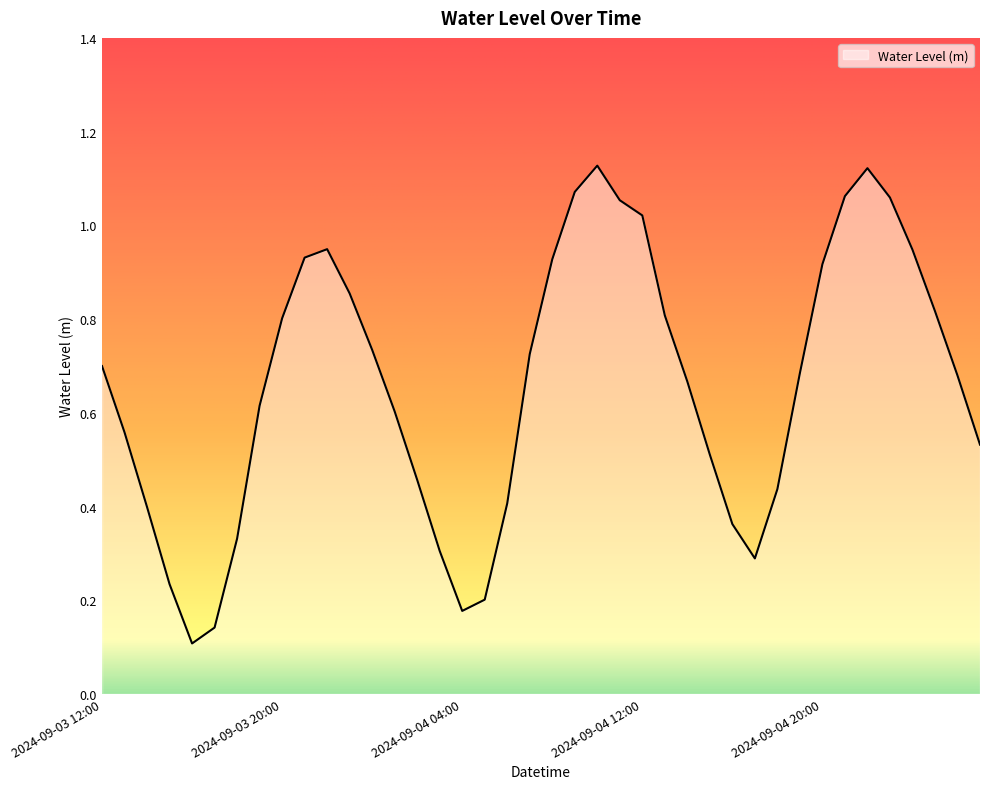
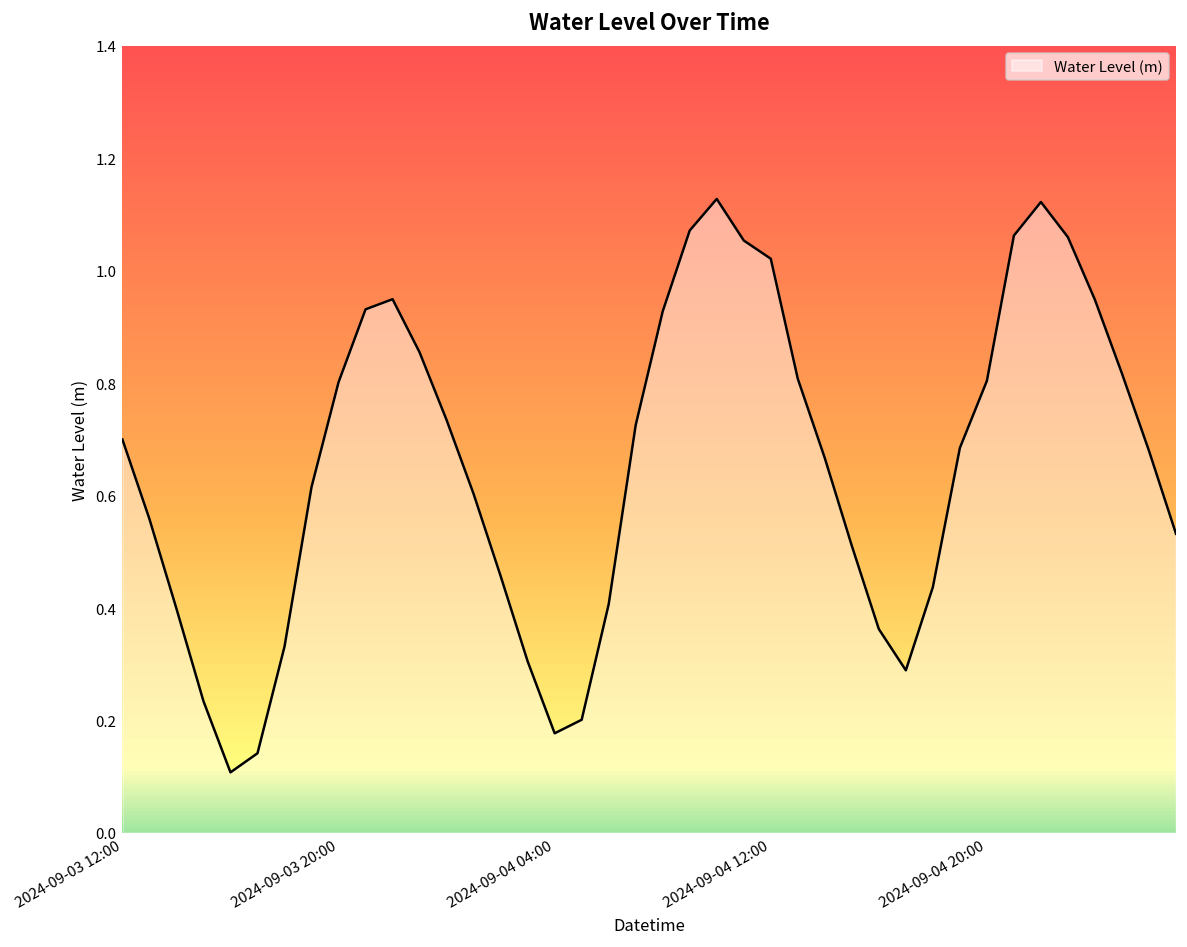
2024-09-04 20:00: 0.92 -> 0.80
